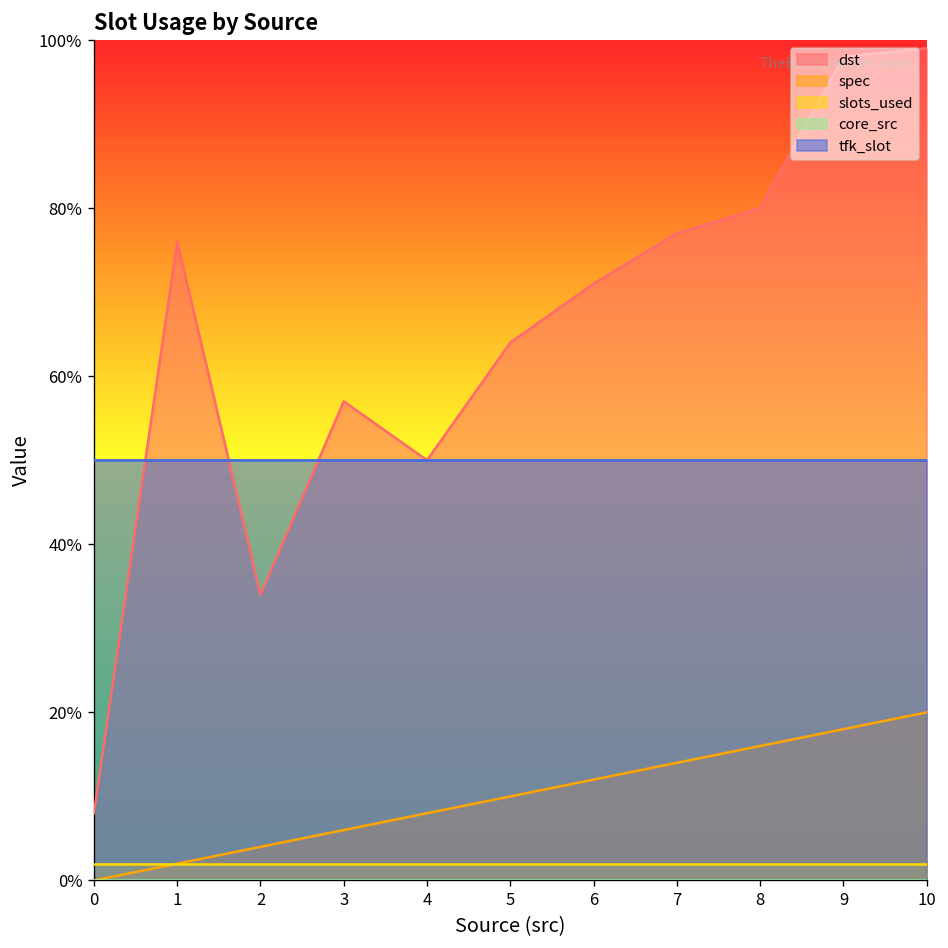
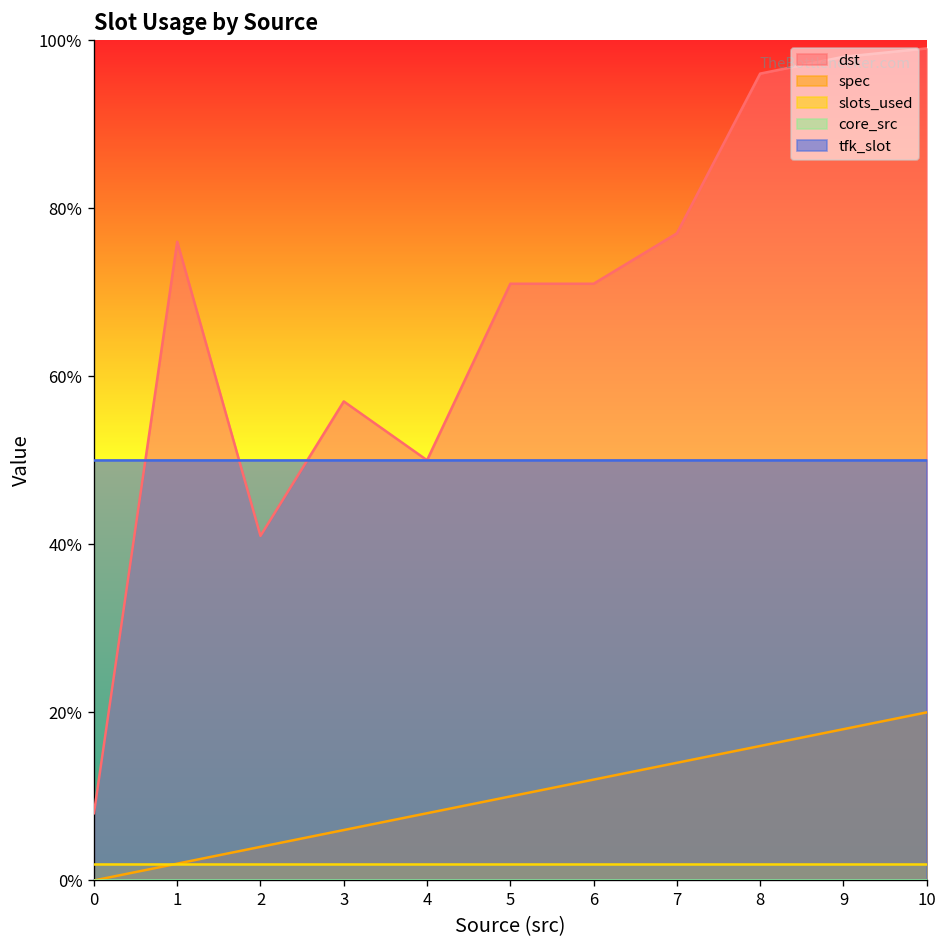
dst, 2: 34% -> 41%
dst, 5: 64% -> 71%
dst, 8: 80% -> 96%
